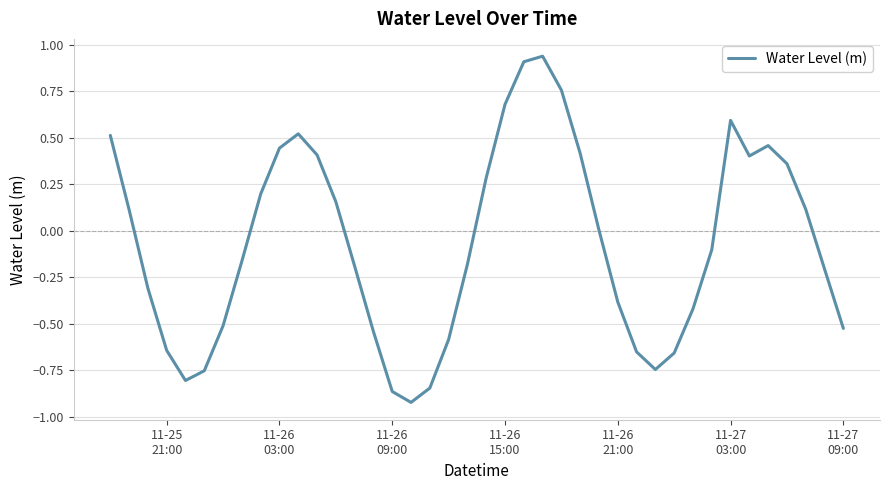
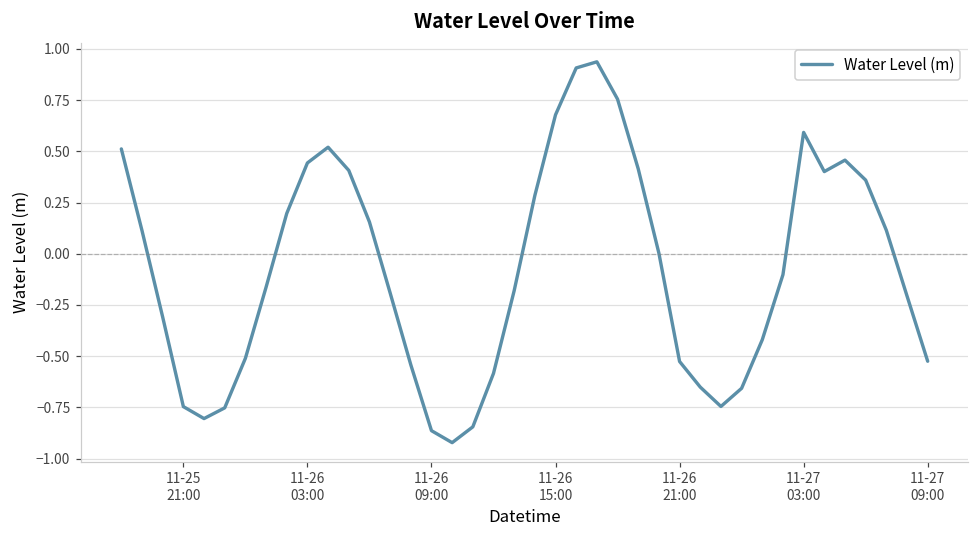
11-25 21:00: -0.64 -> -0.75
11-26 21:00: -0.38 -> -0.53
